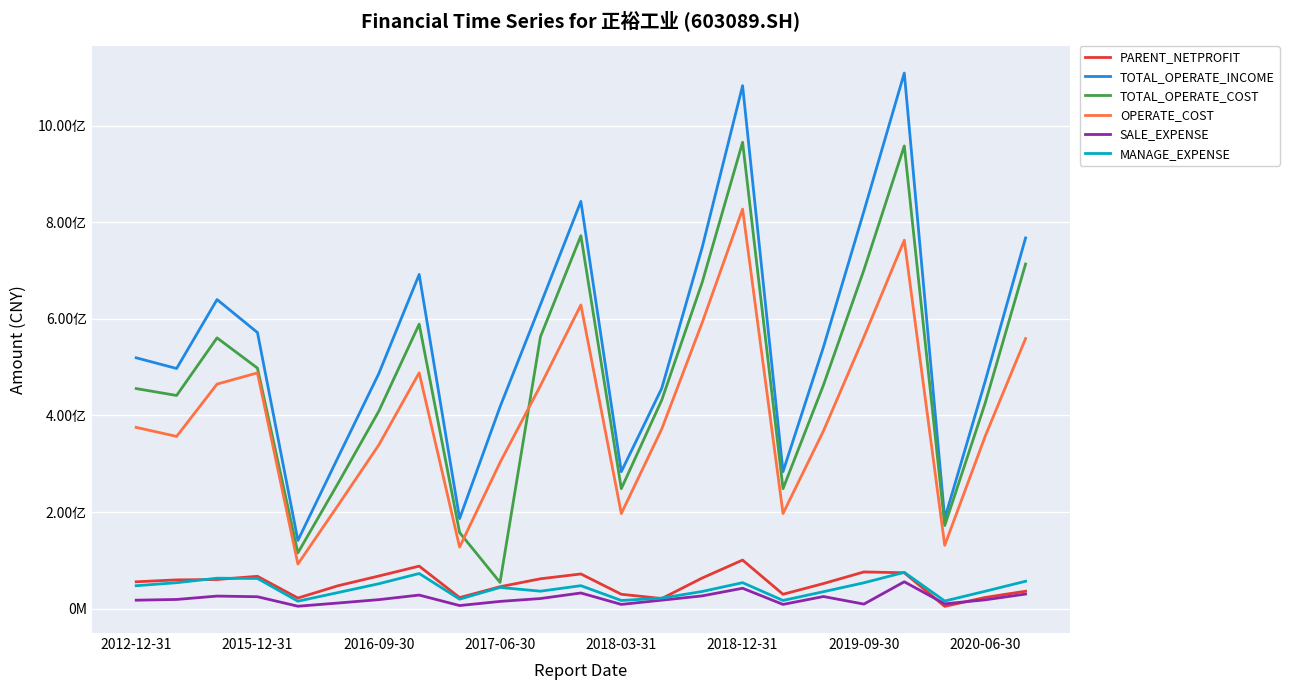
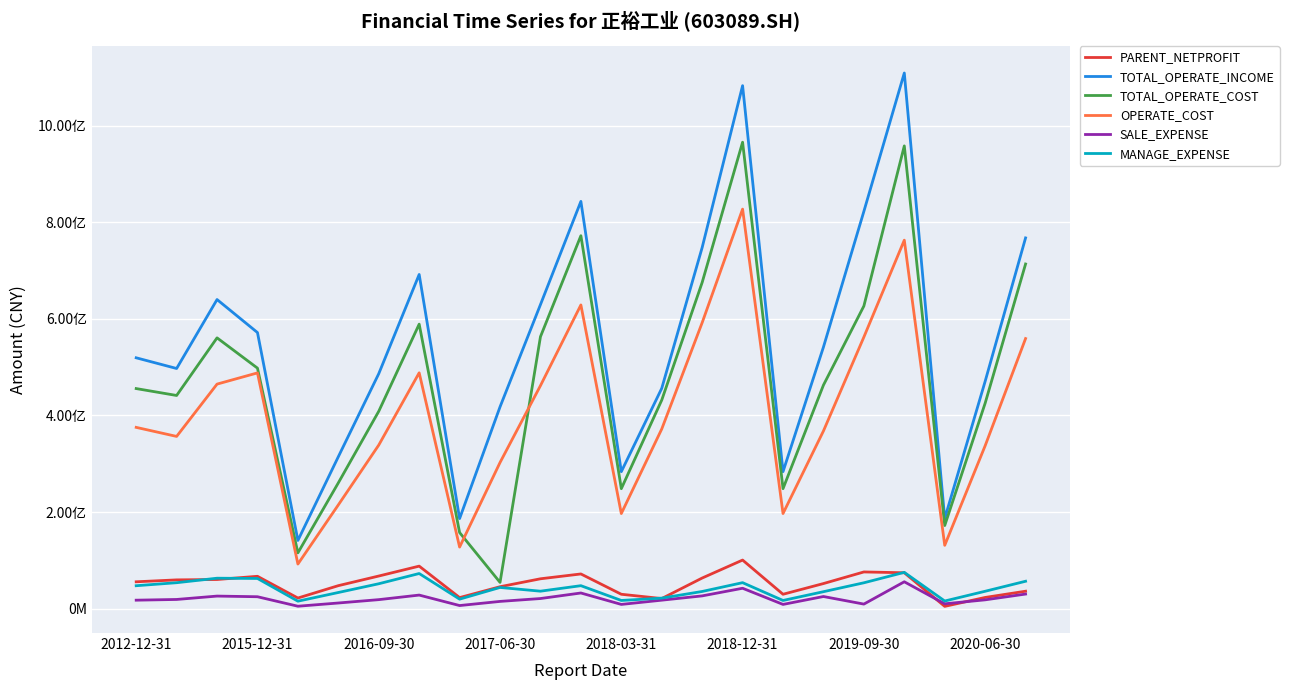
TOTAL_OPERATE_COST, 2019-09-30: 7.0亿 -> 6.3亿
OPERATE_COST, 2020-06-30: 3.6亿 -> 3.4亿
